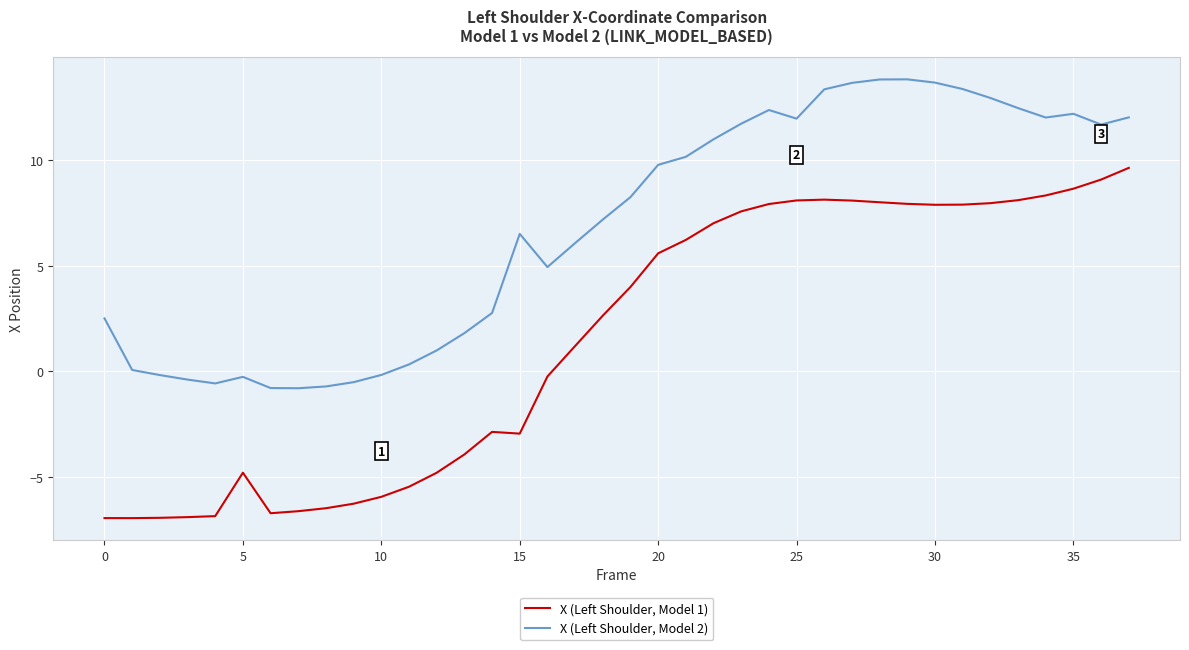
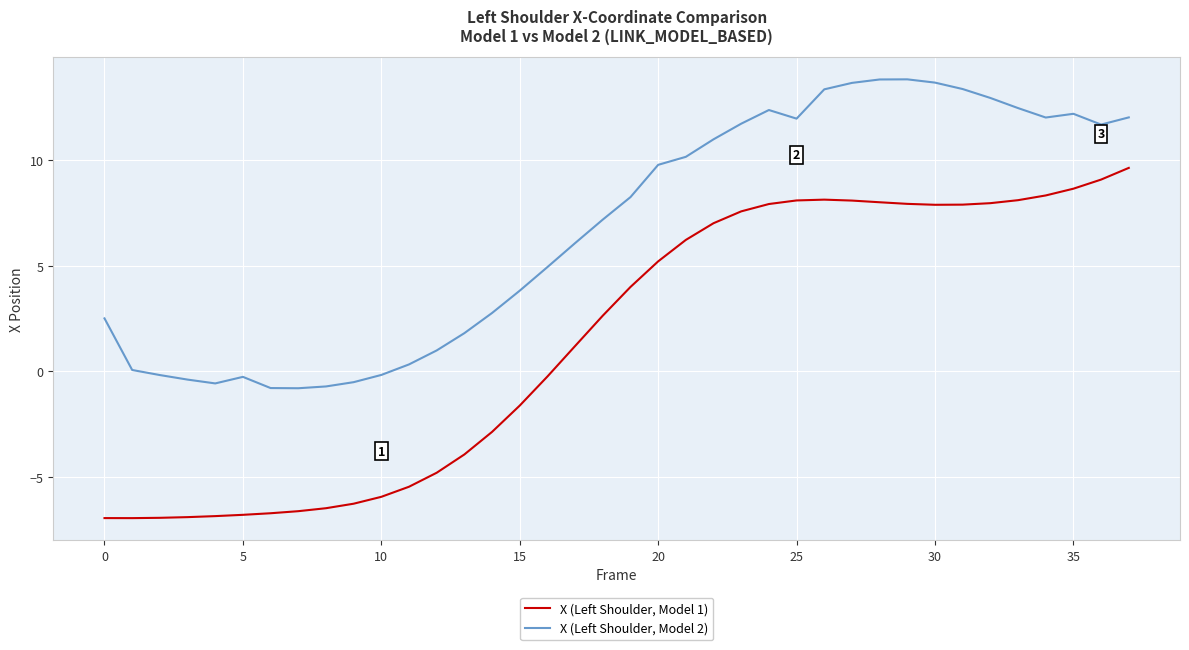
X (Left Shoulder, Model 1), 5: -4.8 -> -6.8
X (Left Shoulder, Model 1), 15: -3.0 -> -1.6
X (Left Shoulder, Model 2), 15: 6.5 -> 3.8
X (Left Shoulder, Model 1), 20: 5.6 -> 5.2
